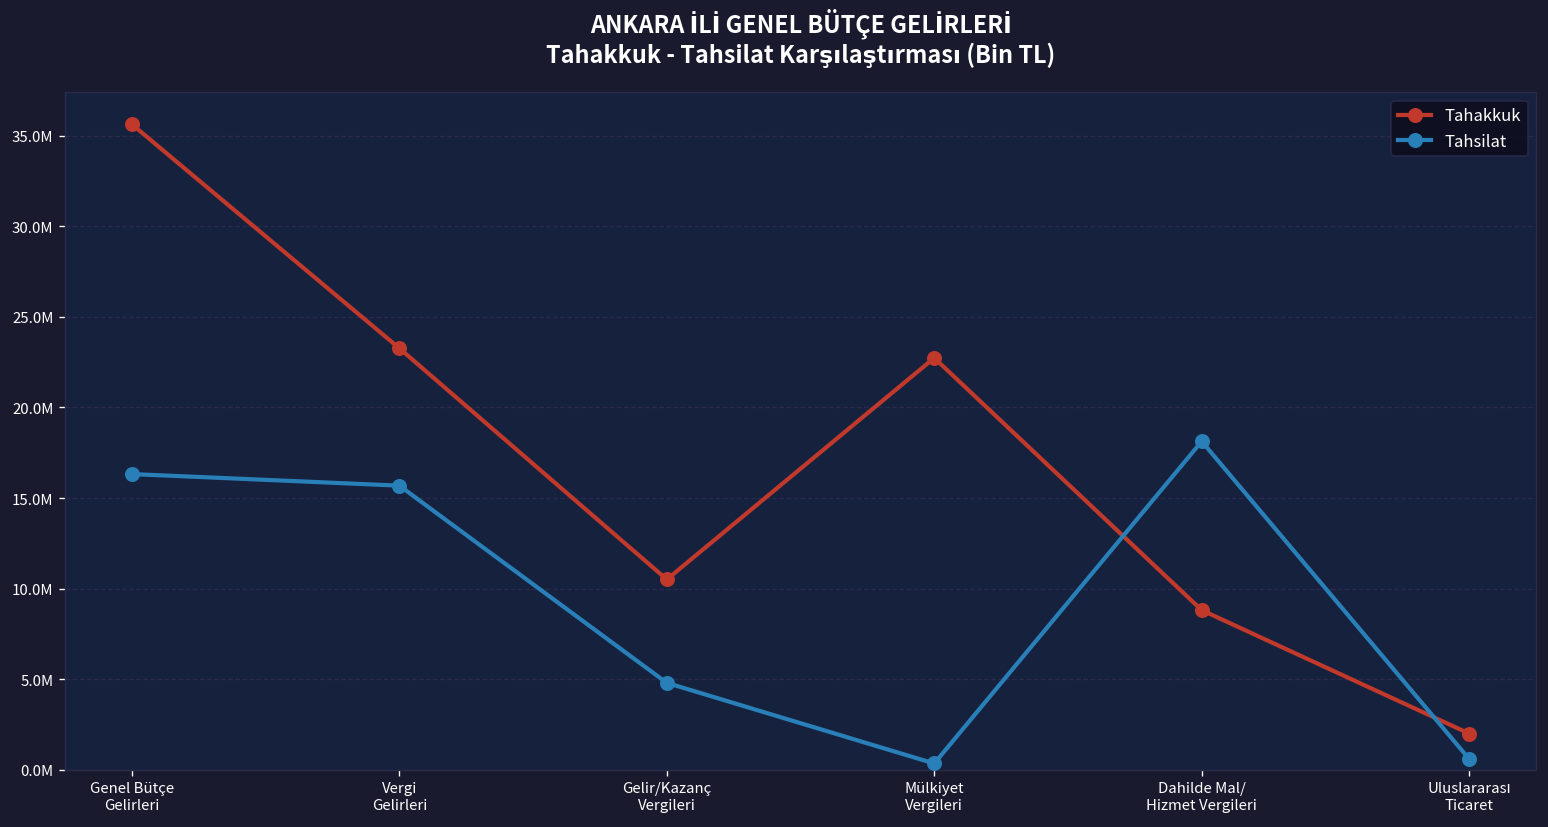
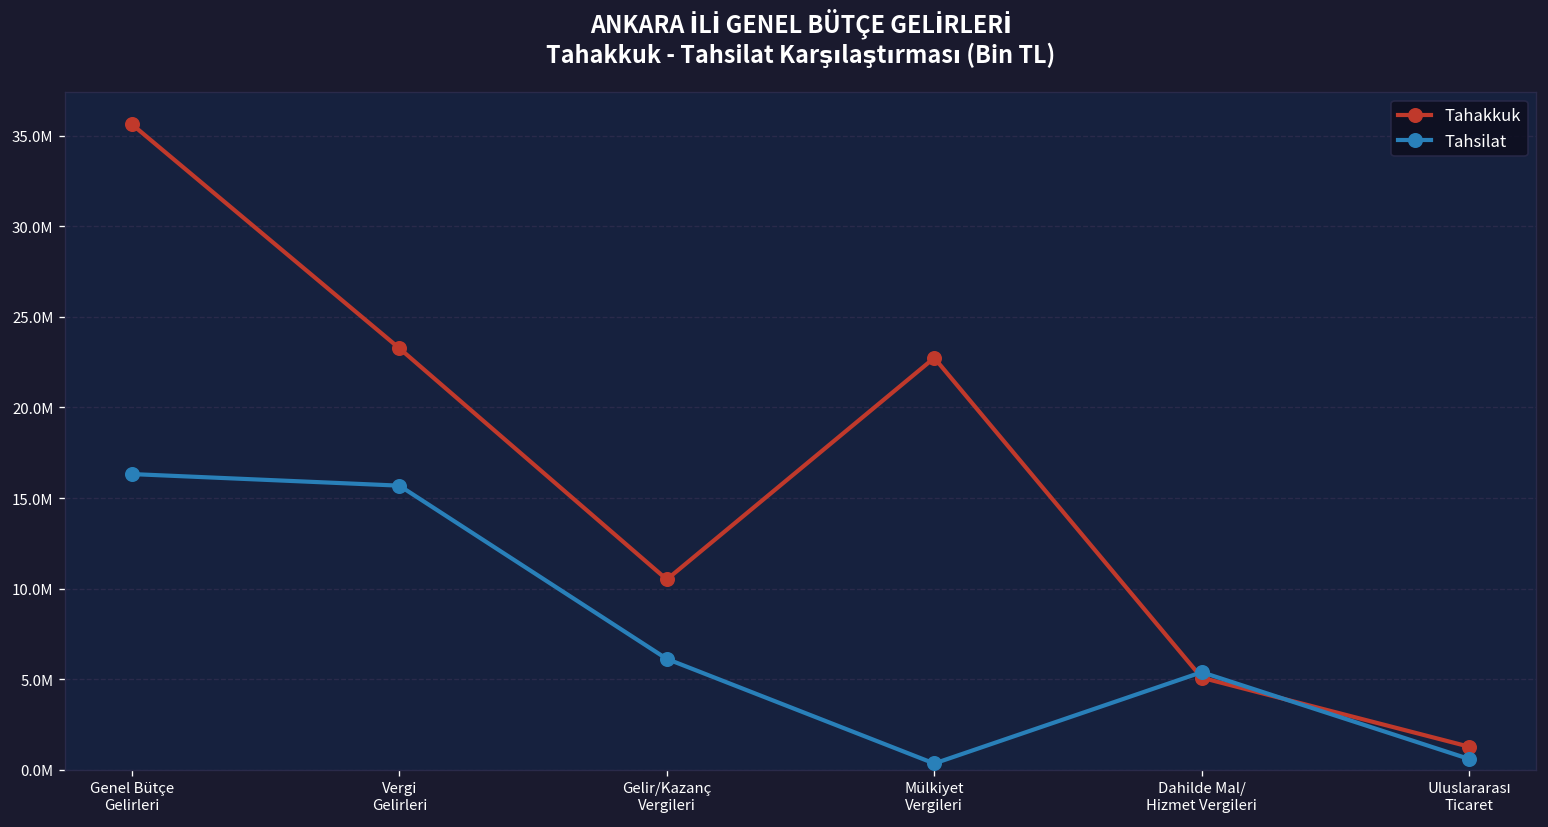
Tahsilat, Gelir/Kazanç Vergileri: 4800000 -> 6100000
Tahakkuk, Dahilde Mal/ Hizmet Vergileri: 8800000 -> 5100000
Tahsilat, Dahilde Mal/ Hizmet Vergileri: 18100000 -> 5400000
Tahakkuk, Uluslararası Ticaret: 2000000 -> 1300000
